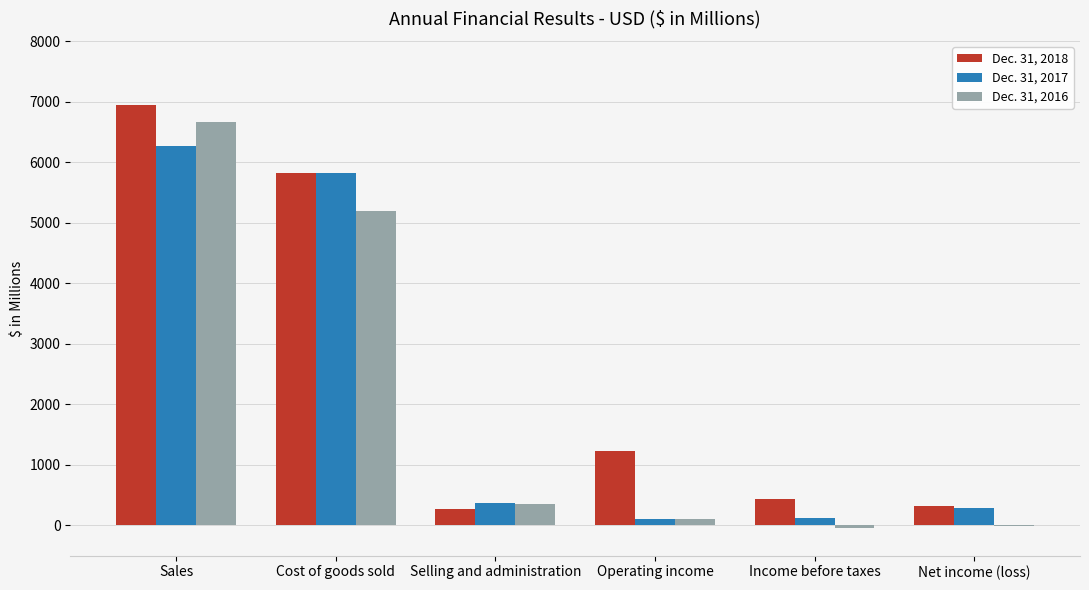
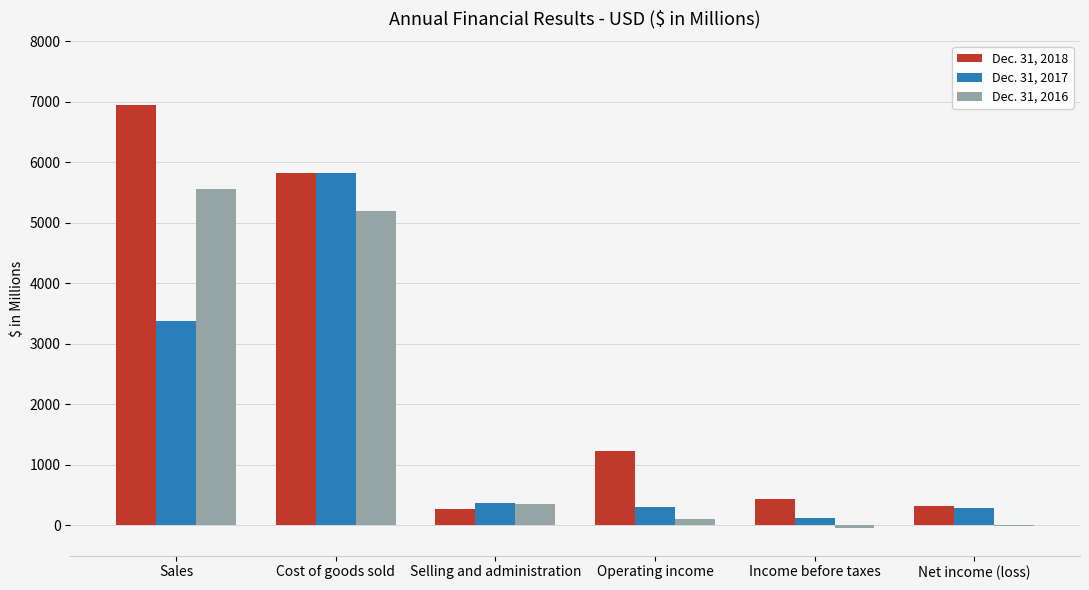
Dec. 31, 2017, Sales: 6300 -> 3400
Dec. 31, 2016, Sales: 6700 -> 5600
Dec. 31, 2017, Operating income: 100 -> 300
